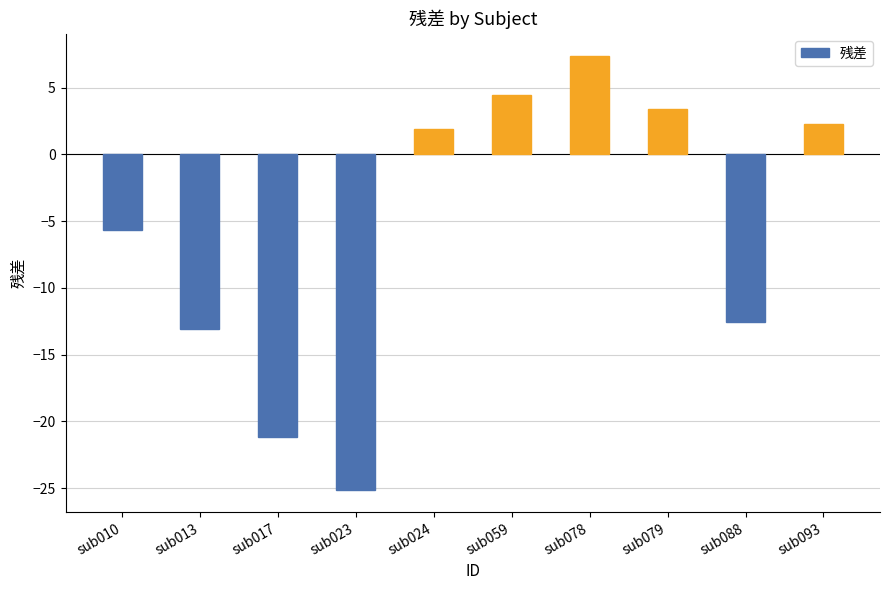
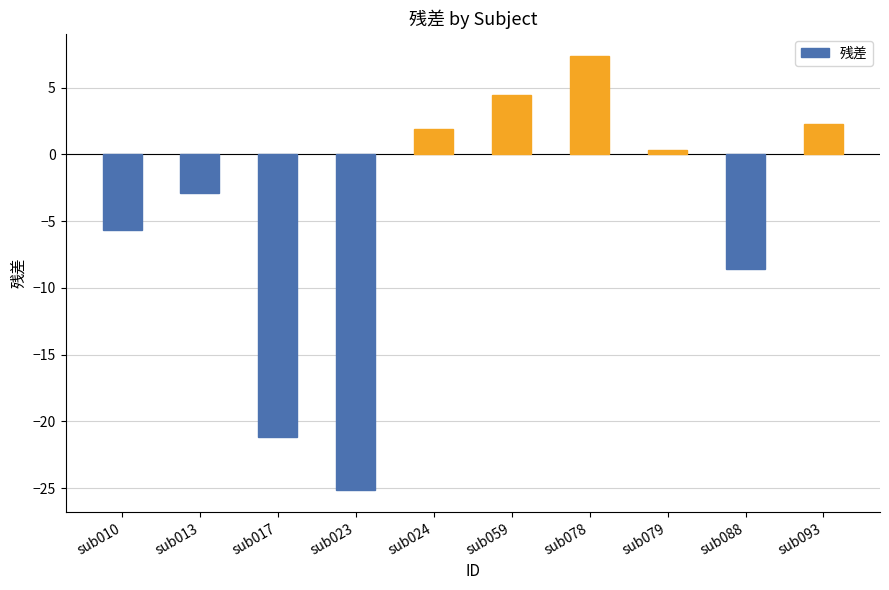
sub013: -13.1 -> -2.9
sub079: 3.4 -> 0.3
sub088: -12.5 -> -8.6
